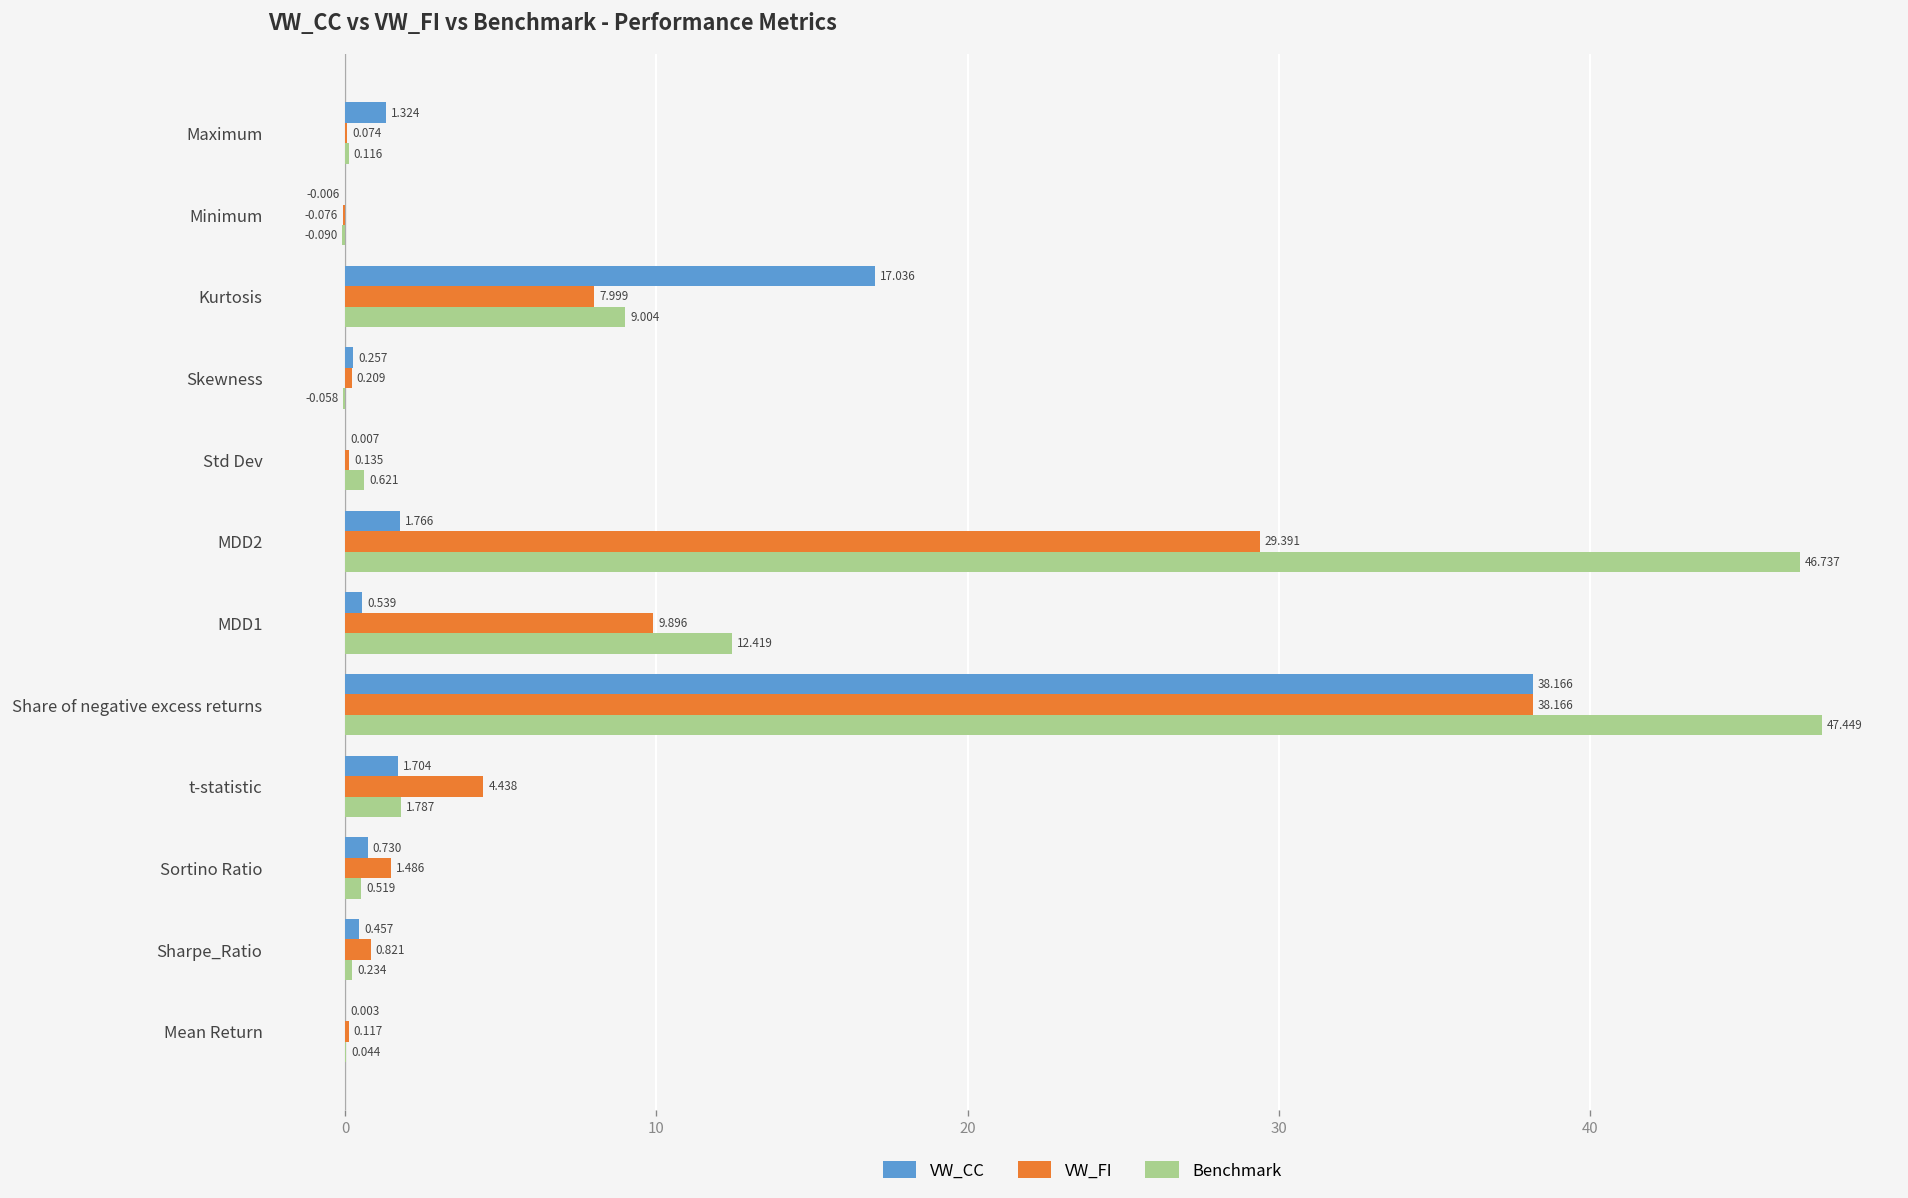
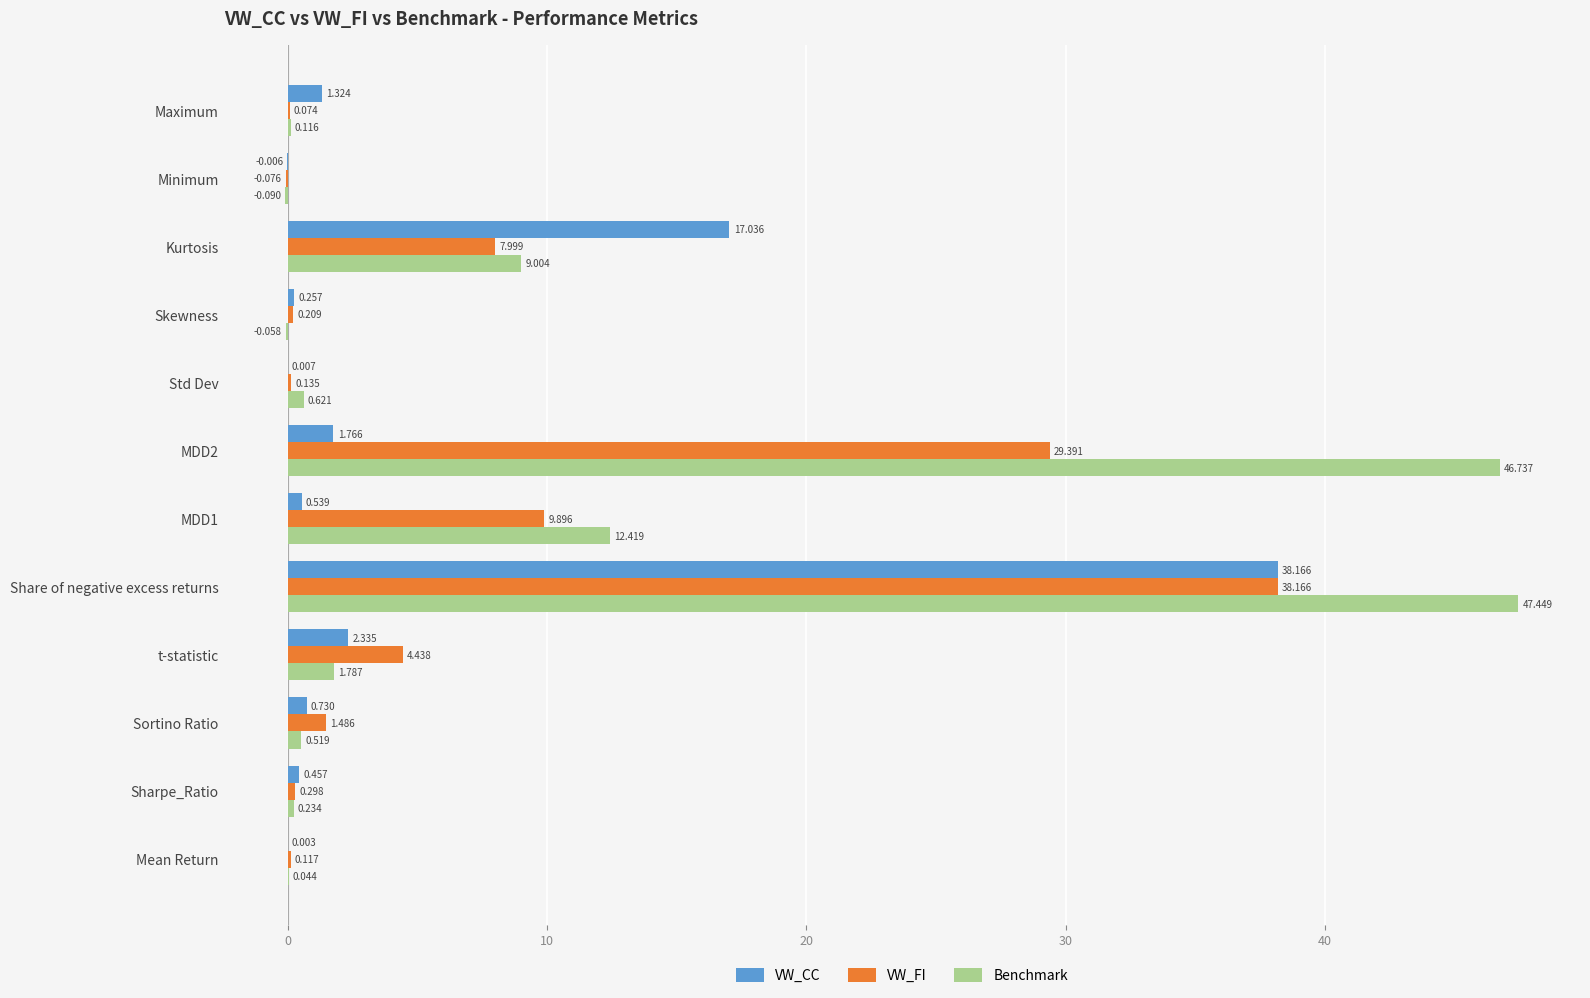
VW_CC, t-statistic: 1.704 -> 2.335
VW_FI, Sharpe_Ratio: 0.821 -> 0.298
